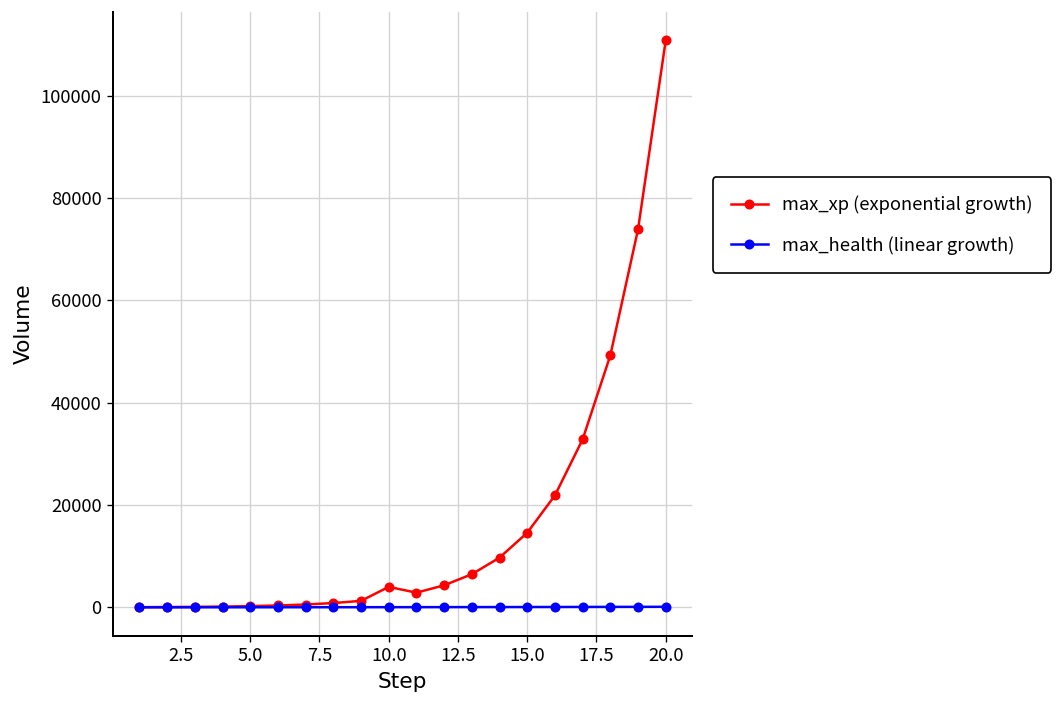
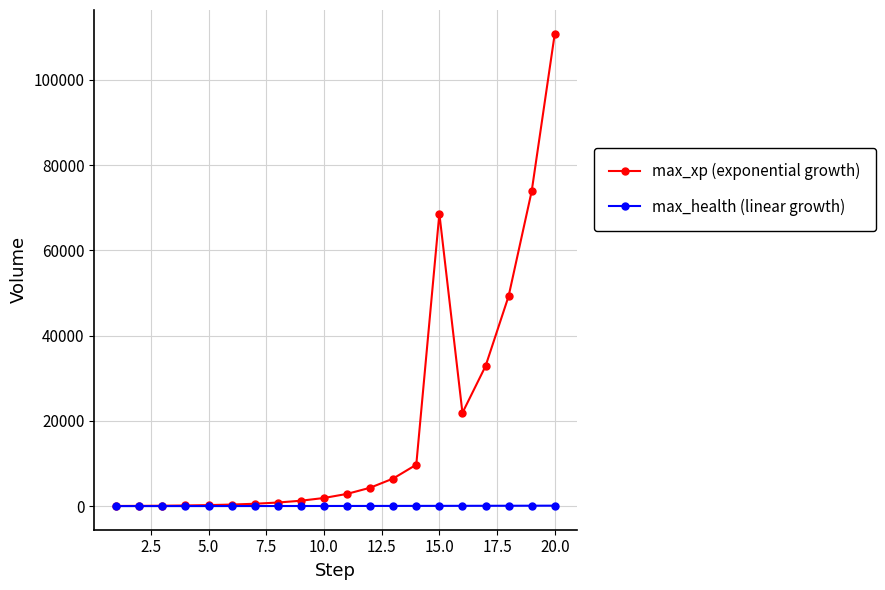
max_xp (exponential growth), 10.0: 4000 -> 2000
max_xp (exponential growth), 15.0: 15000 -> 69000
